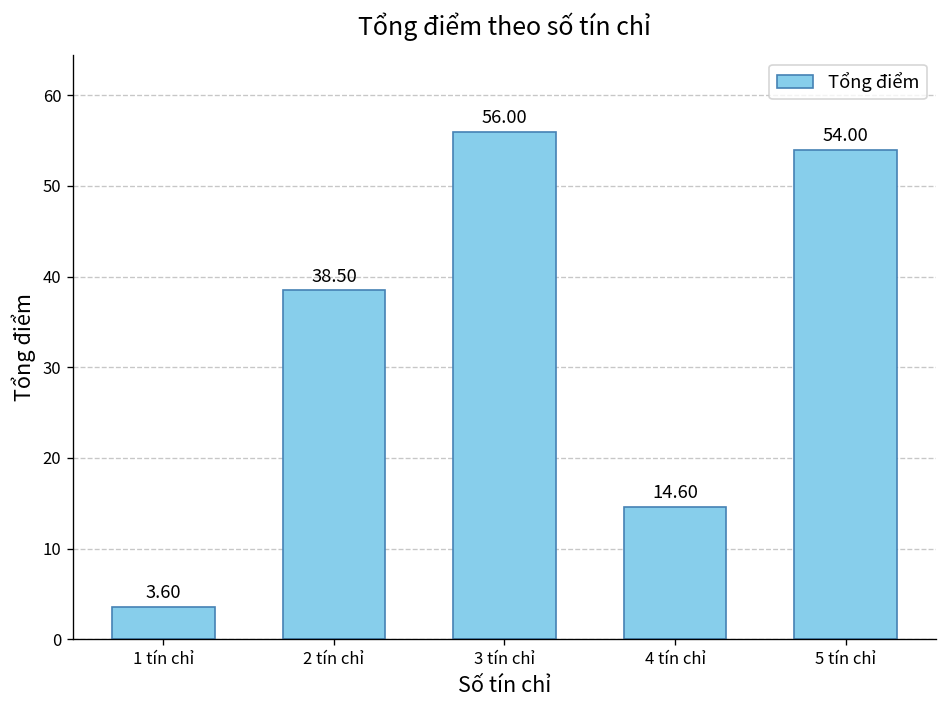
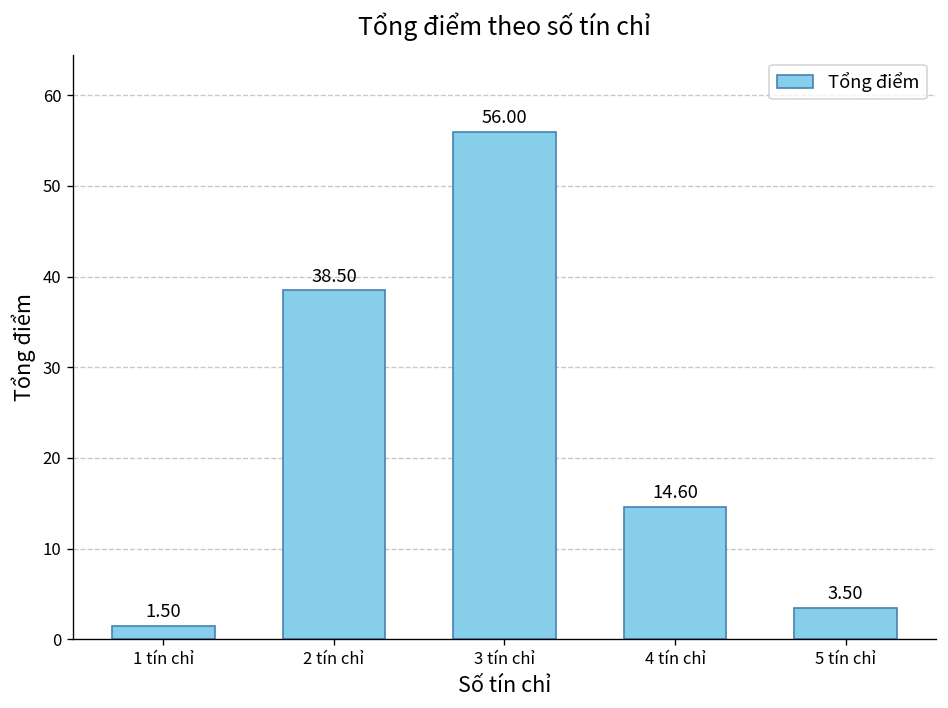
1 tín chỉ: 3.60 -> 1.50
5 tín chỉ: 54.00 -> 3.50
